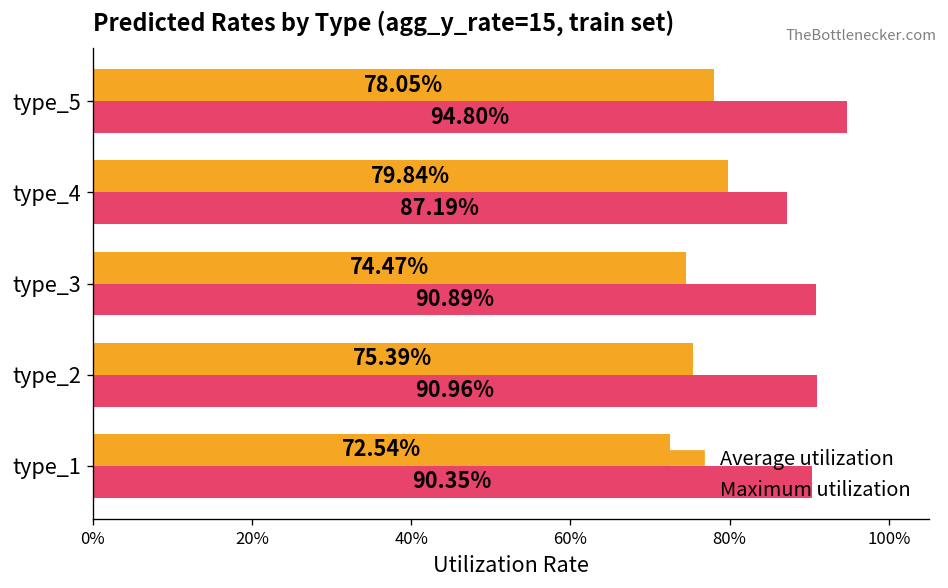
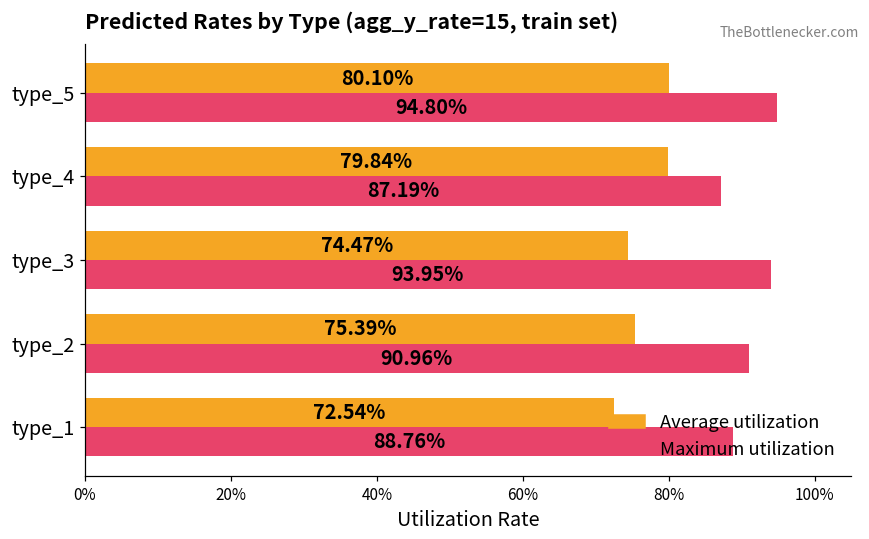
Average utilization, type_5: 78.05% -> 80.10%
Maximum utilization, type_3: 90.89% -> 93.95%
Maximum utilization, type_1: 90.35% -> 88.76%
